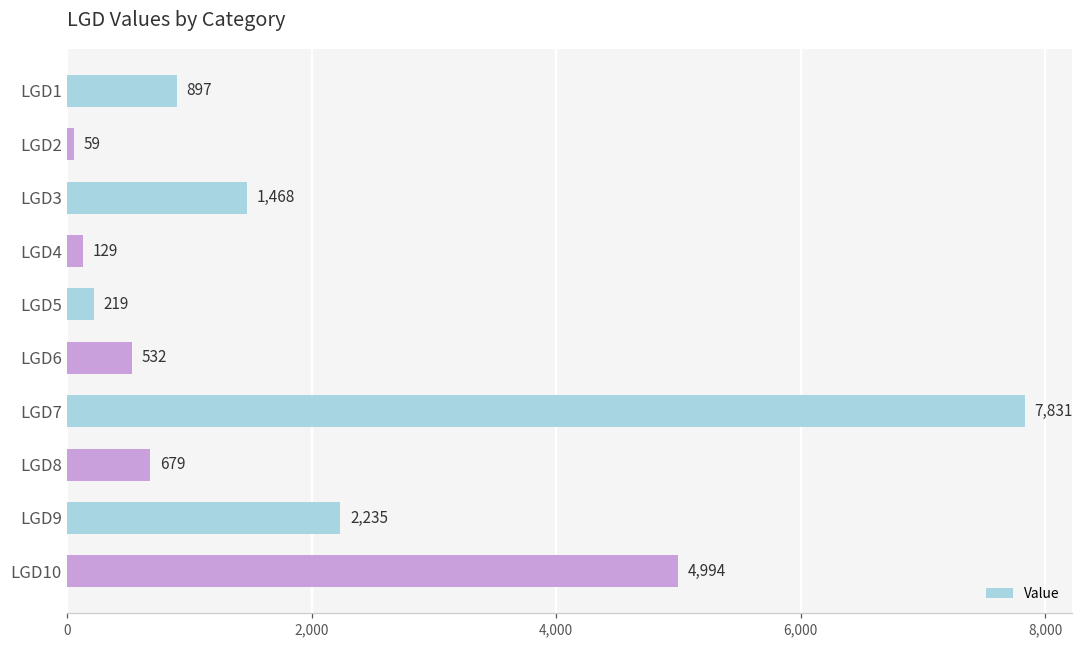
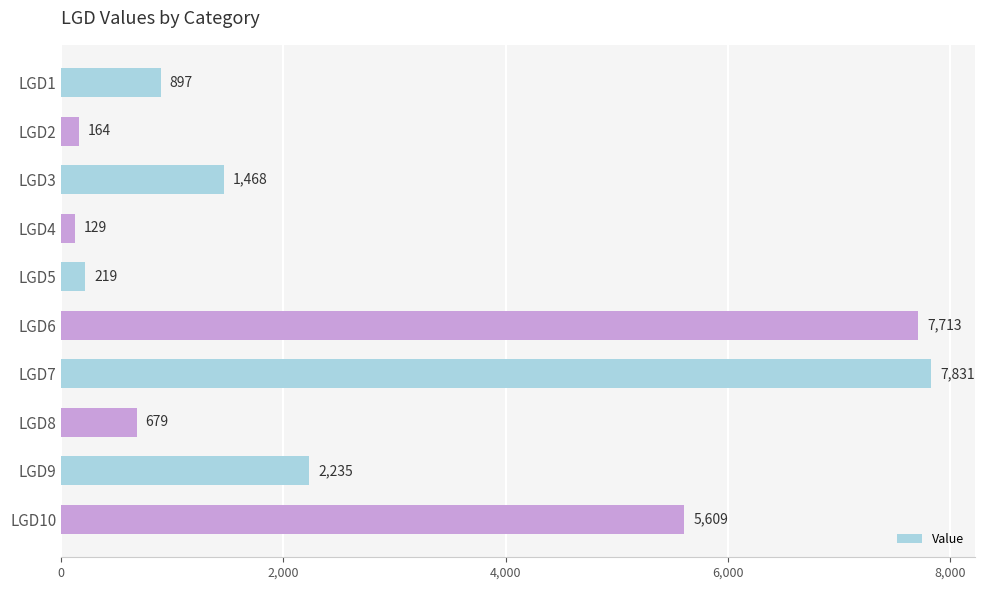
LGD2: 59 -> 164
LGD6: 532 -> 7,713
LGD10: 4,994 -> 5,609
